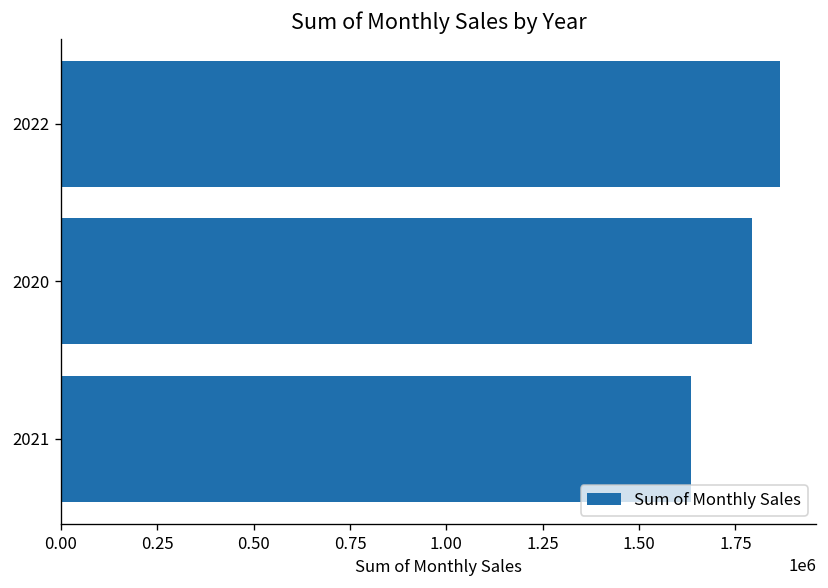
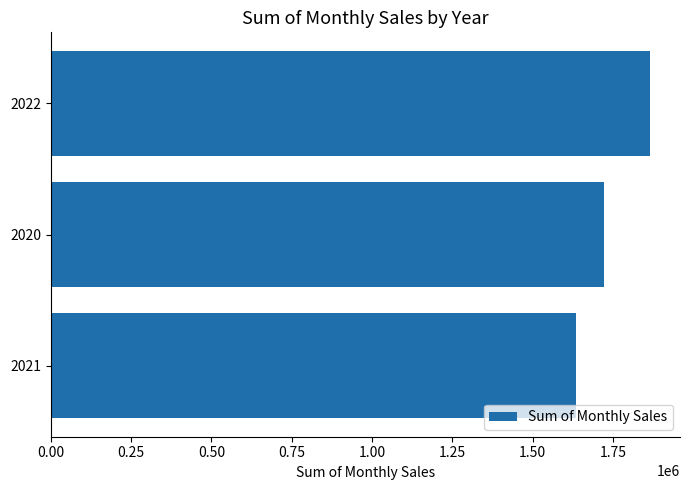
2020: 1790000 -> 1720000
